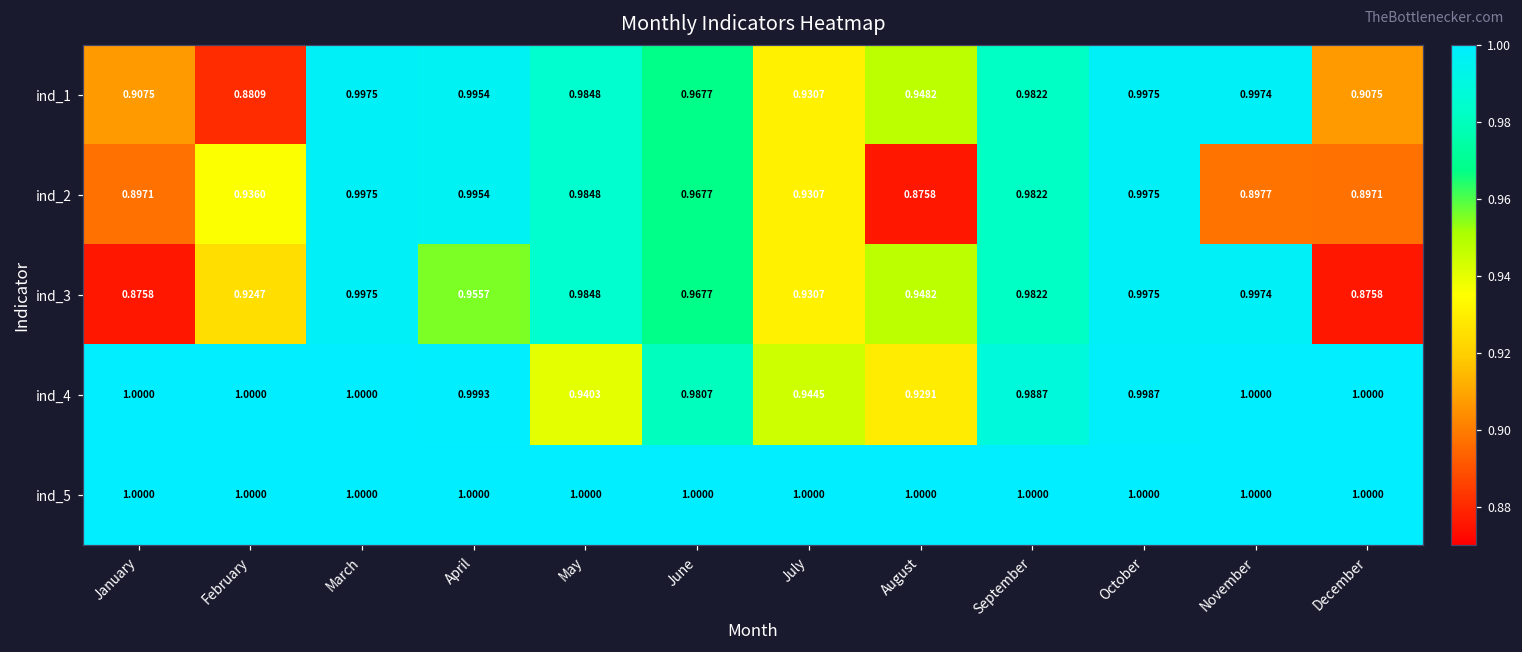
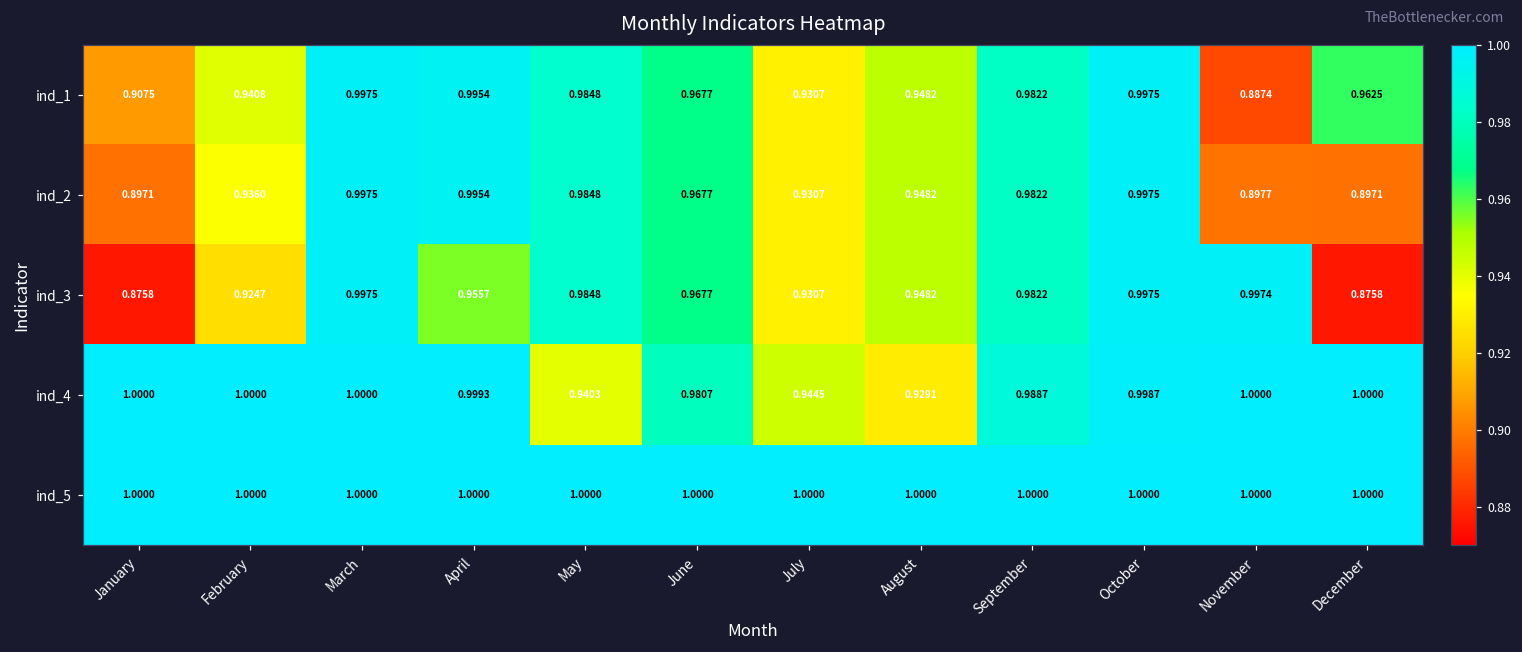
ind_1, February: 0.8809 -> 0.9408
ind_1, November: 0.9974 -> 0.8874
ind_1, December: 0.9075 -> 0.9625
ind_2, August: 0.8758 -> 0.9482
